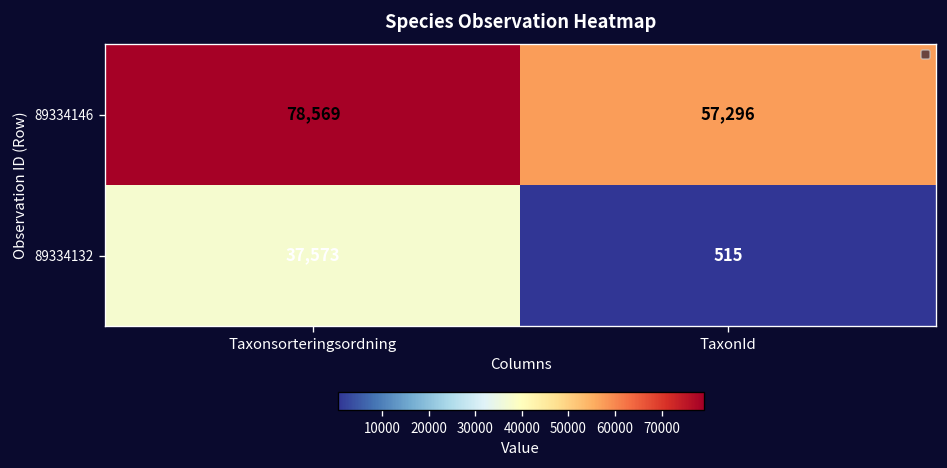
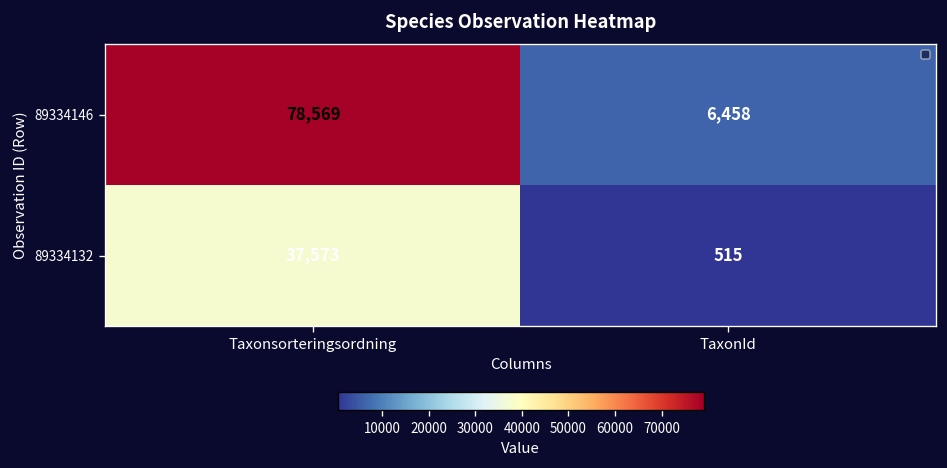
89334146, TaxonId: 57,296 -> 6,458
